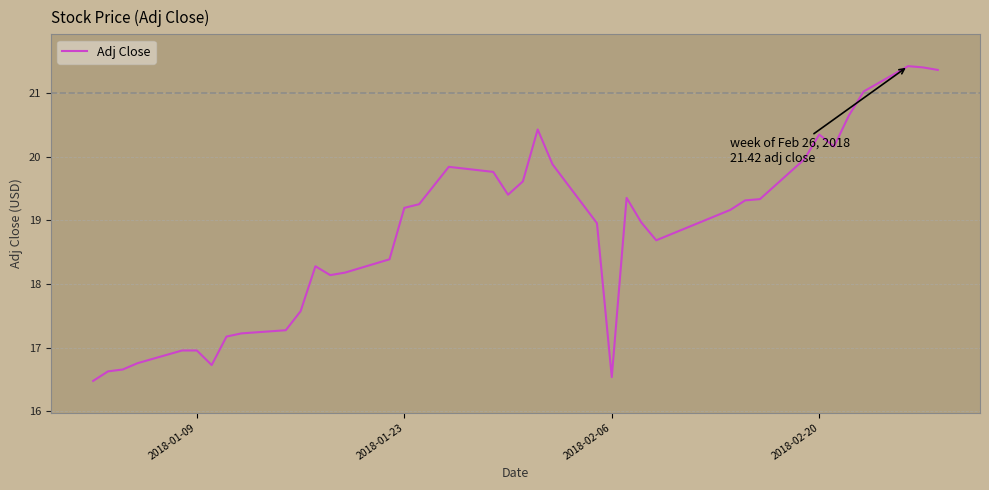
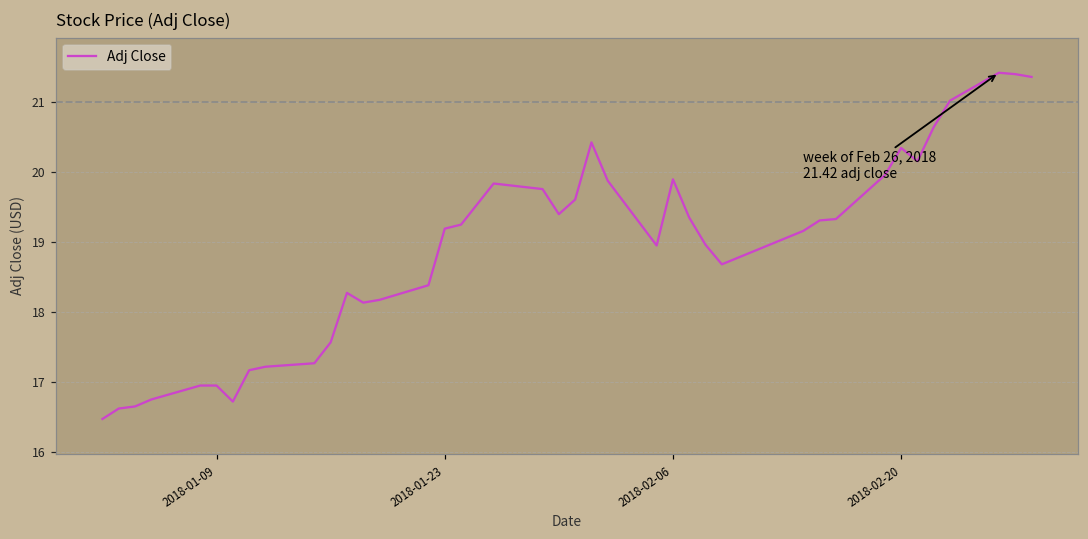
2018-02-06: 16.5 -> 19.9
